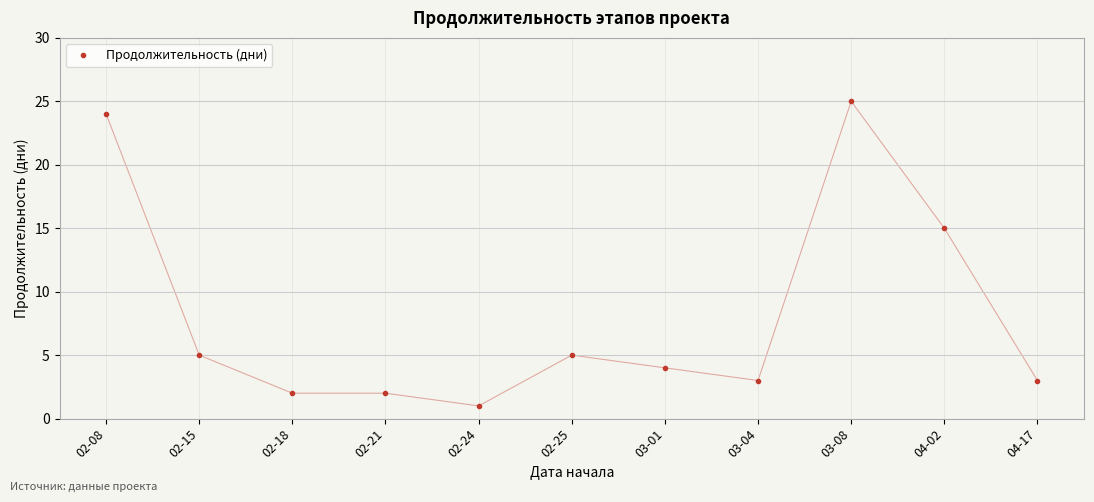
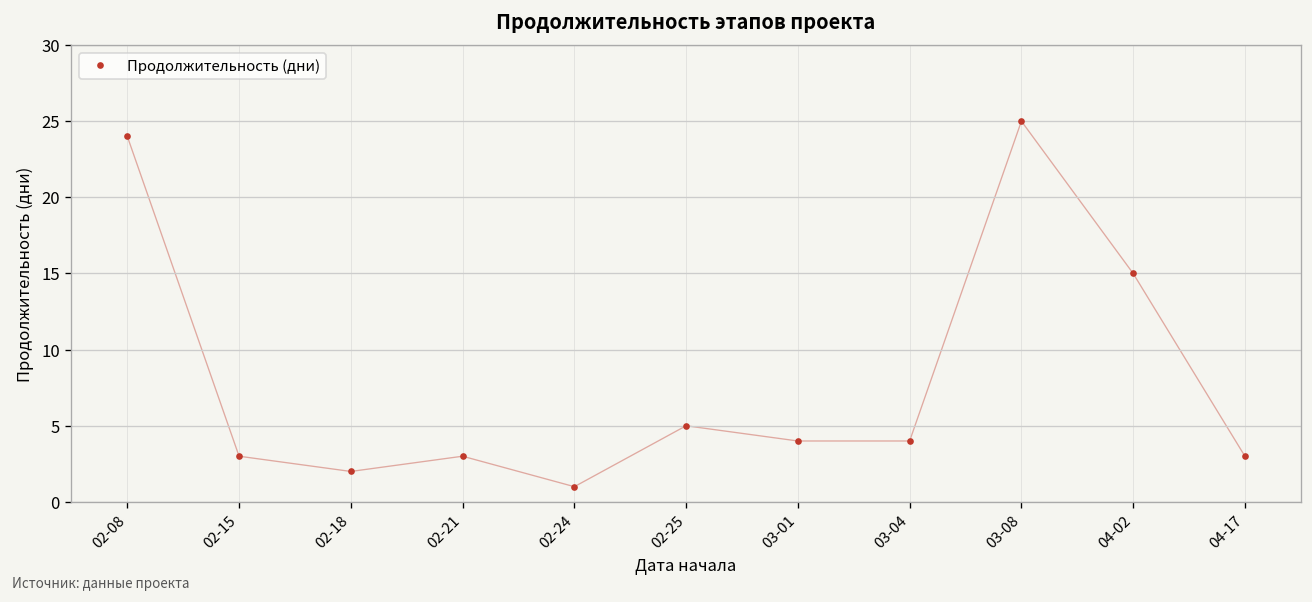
02-15: 5 -> 3
02-21: 2 -> 3
03-04: 3 -> 4
